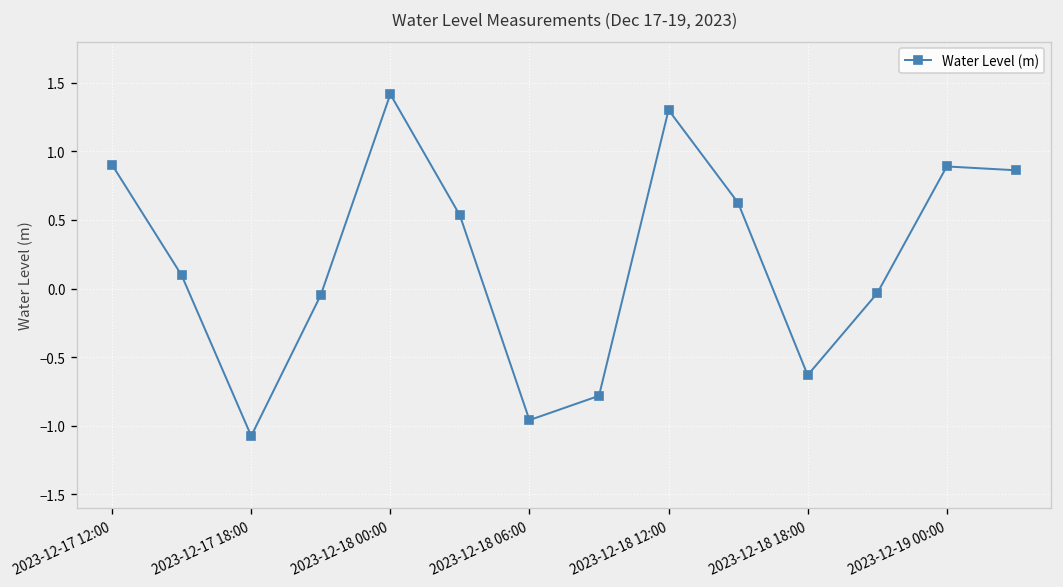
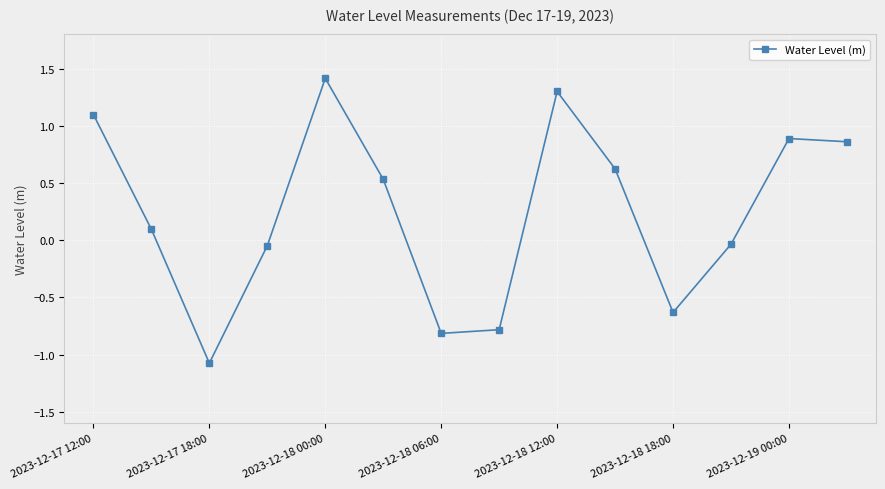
2023-12-17 12:00: 0.90 -> 1.10
2023-12-18 06:00: -0.96 -> -0.81
